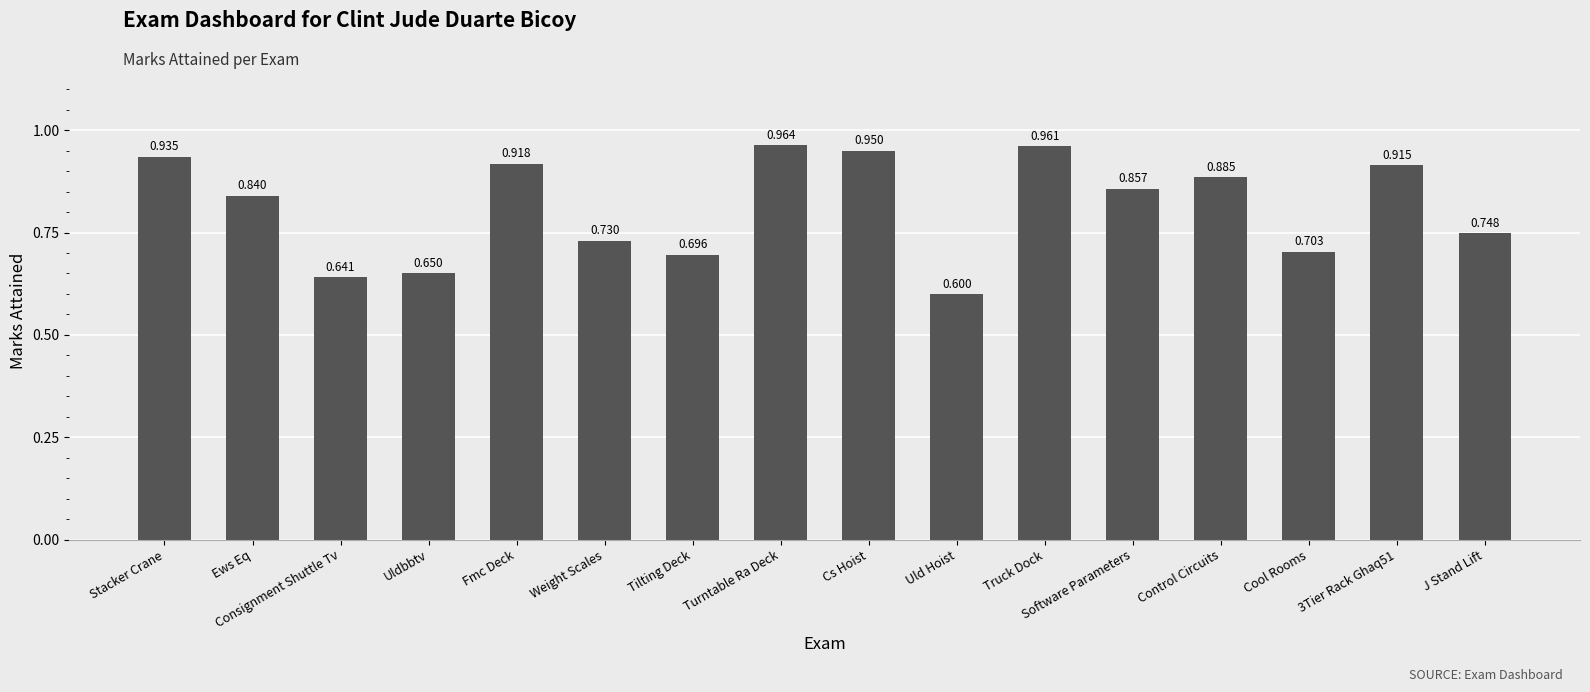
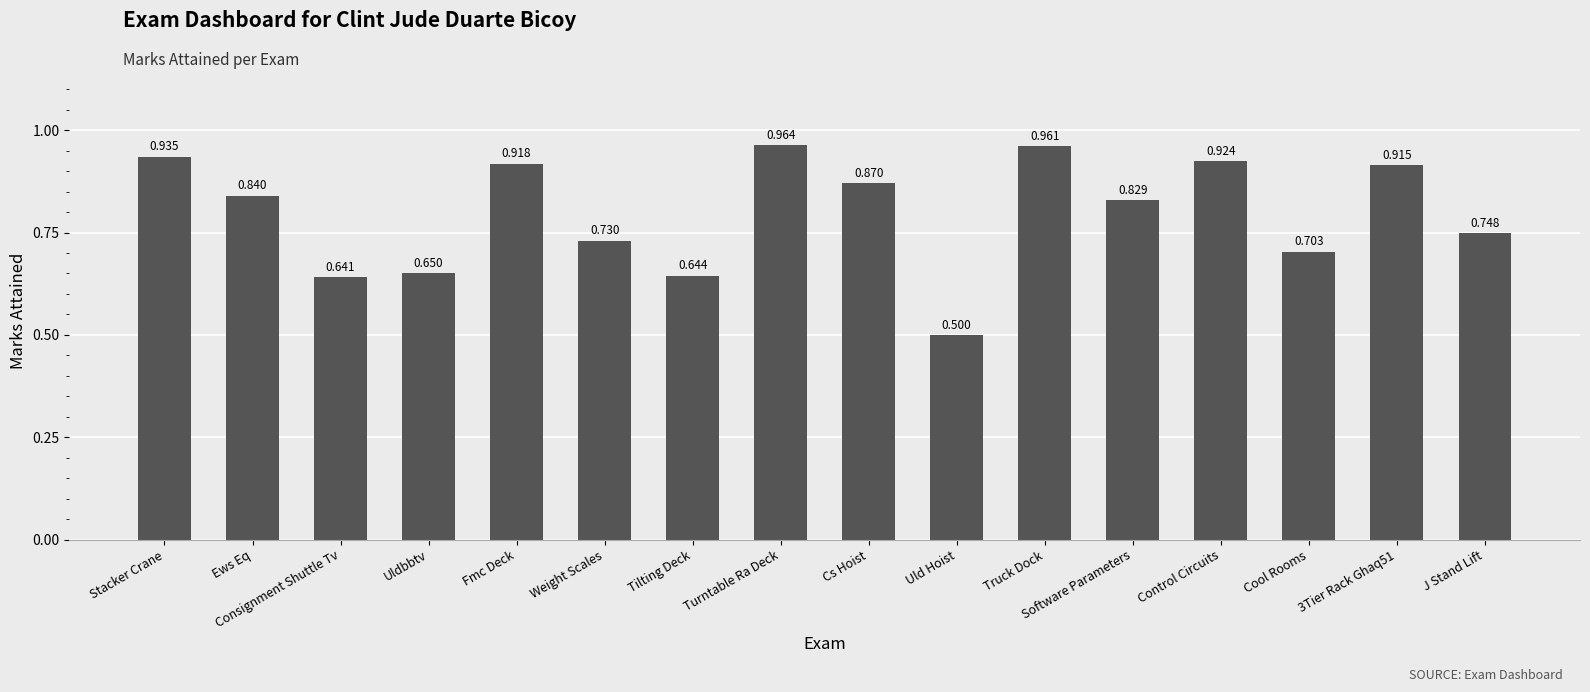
Tilting Deck: 0.696 -> 0.644
Cs Hoist: 0.950 -> 0.870
Uld Hoist: 0.600 -> 0.500
Software Parameters: 0.857 -> 0.829
Control Circuits: 0.885 -> 0.924
